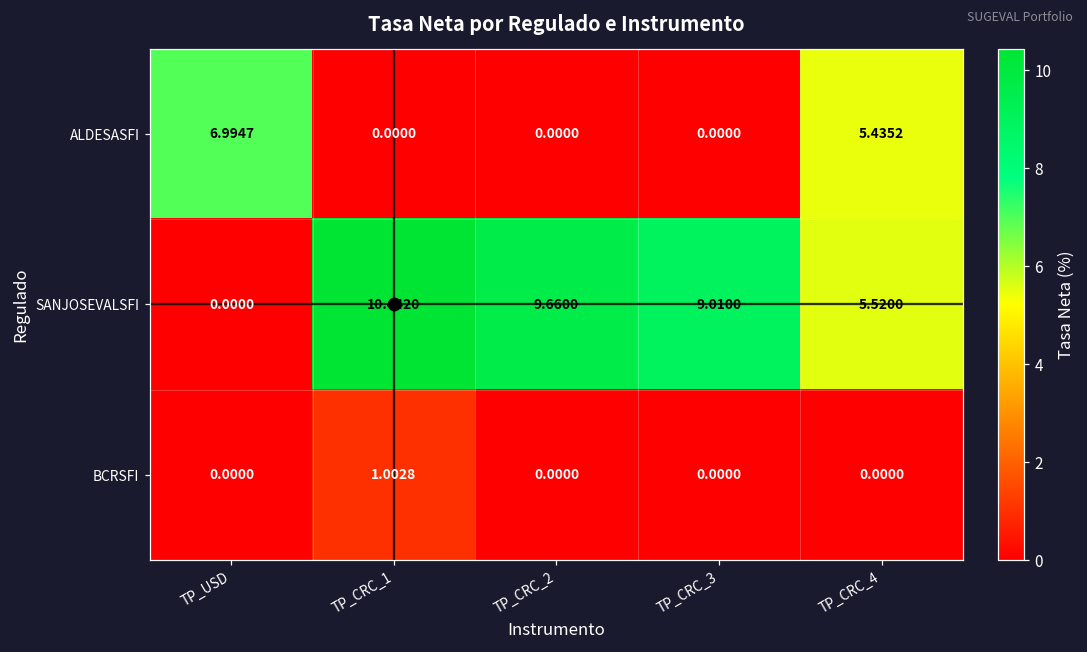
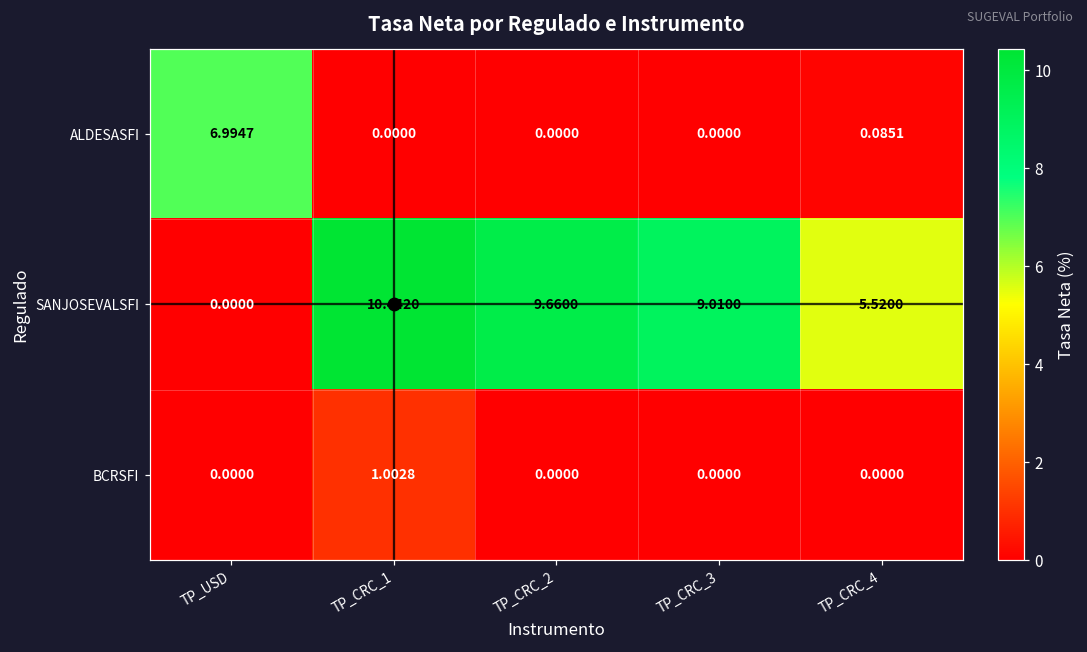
ALDESASFI, TP_CRC_4: 5.4352 -> 0.0851
